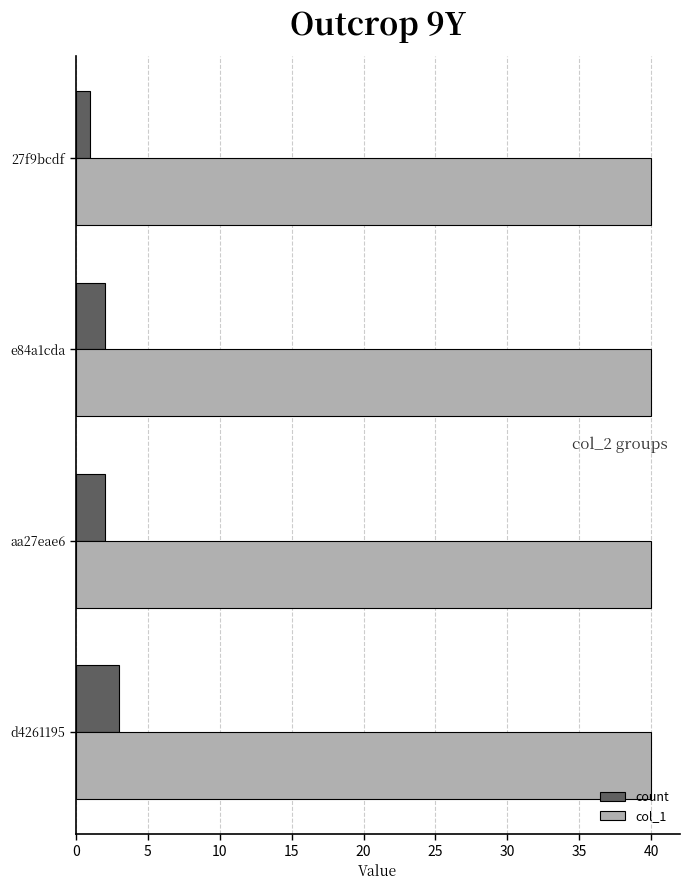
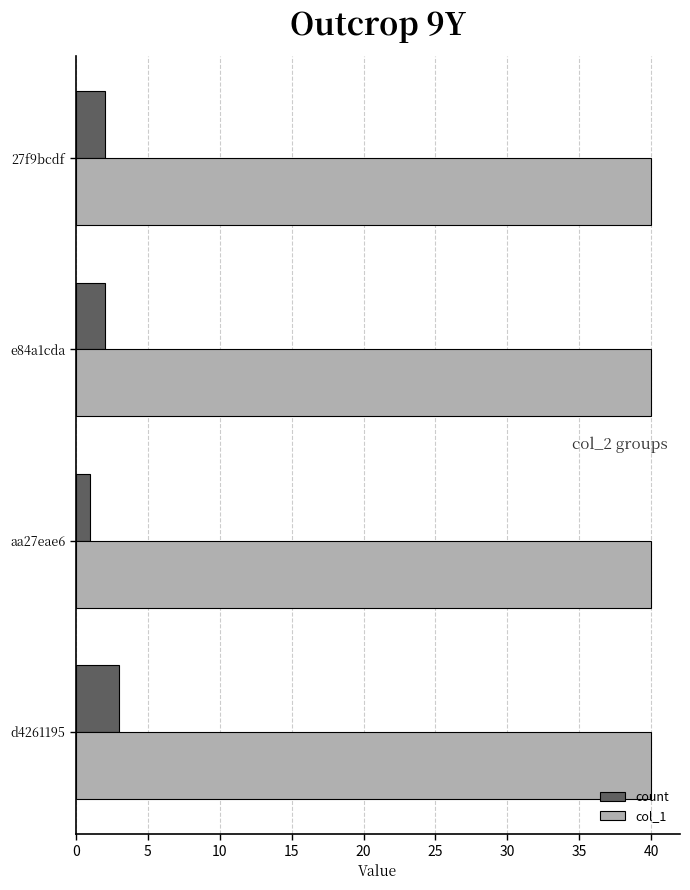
count, 27f9bcdf: 1 -> 2
count, aa27eae6: 2 -> 1
